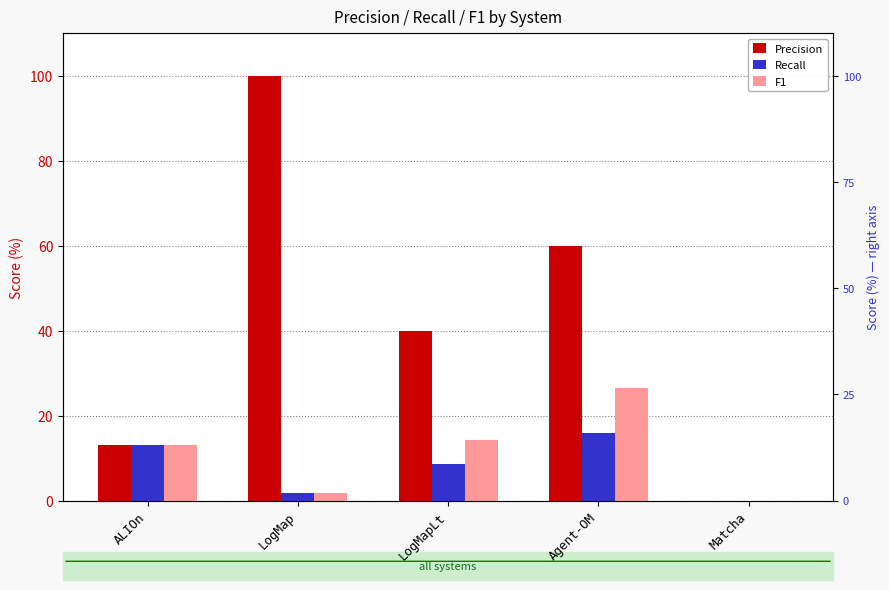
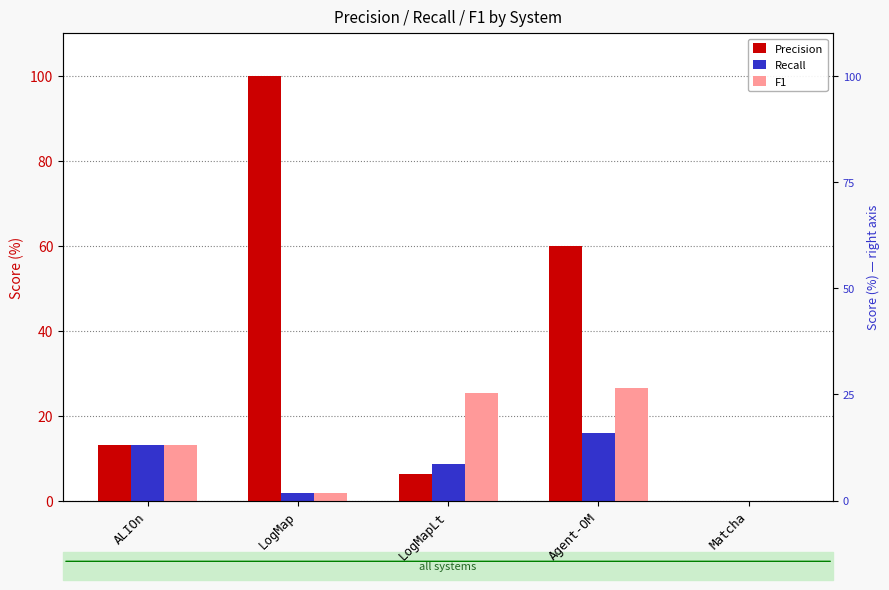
Precision, LogMapLt: 40 -> 6
F1, LogMapLt: 14 -> 25
